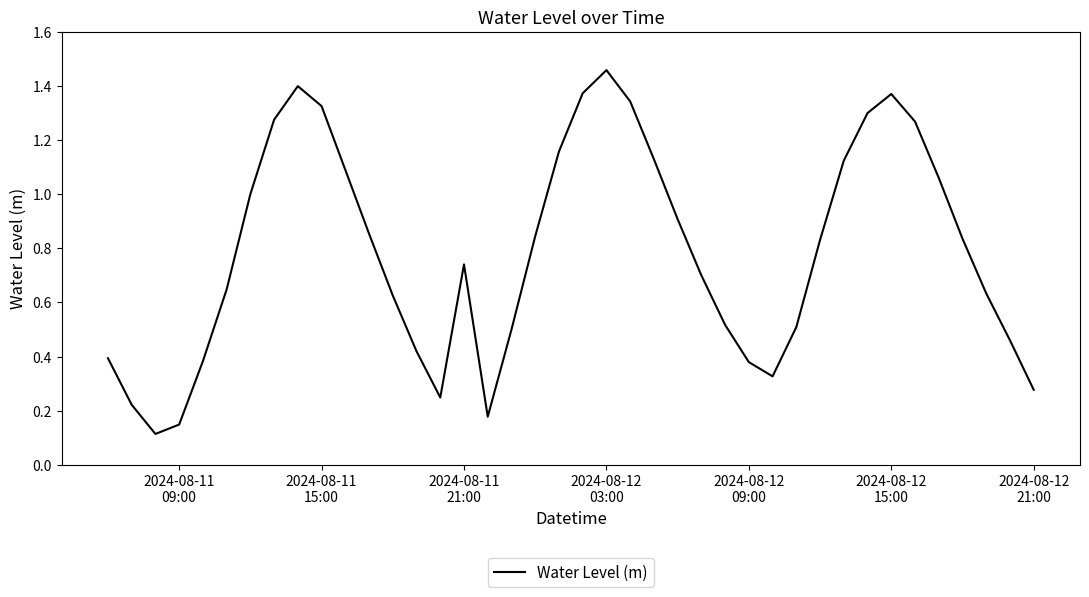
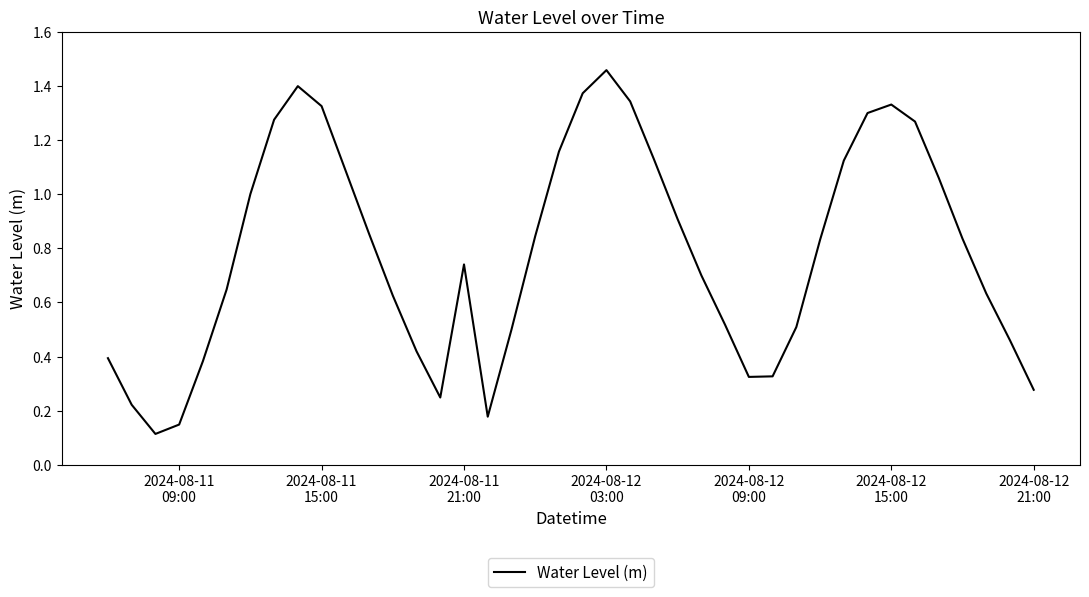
2024-08-12 09:00: 0.38 -> 0.32
2024-08-12 15:00: 1.37 -> 1.33
